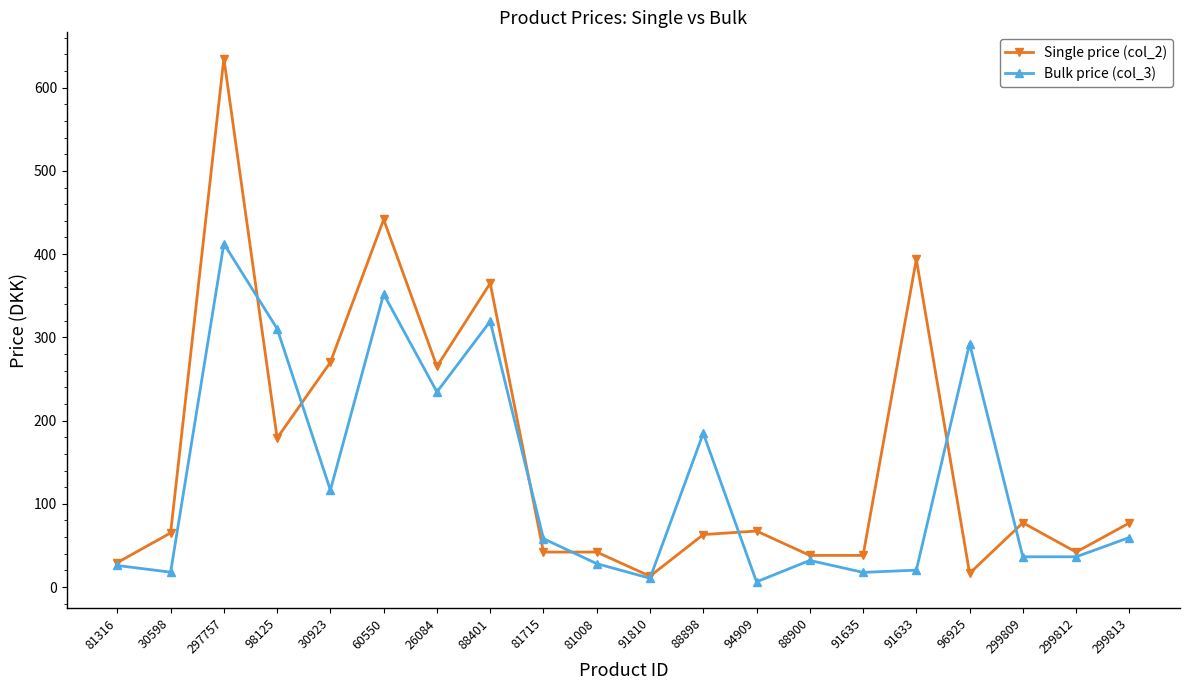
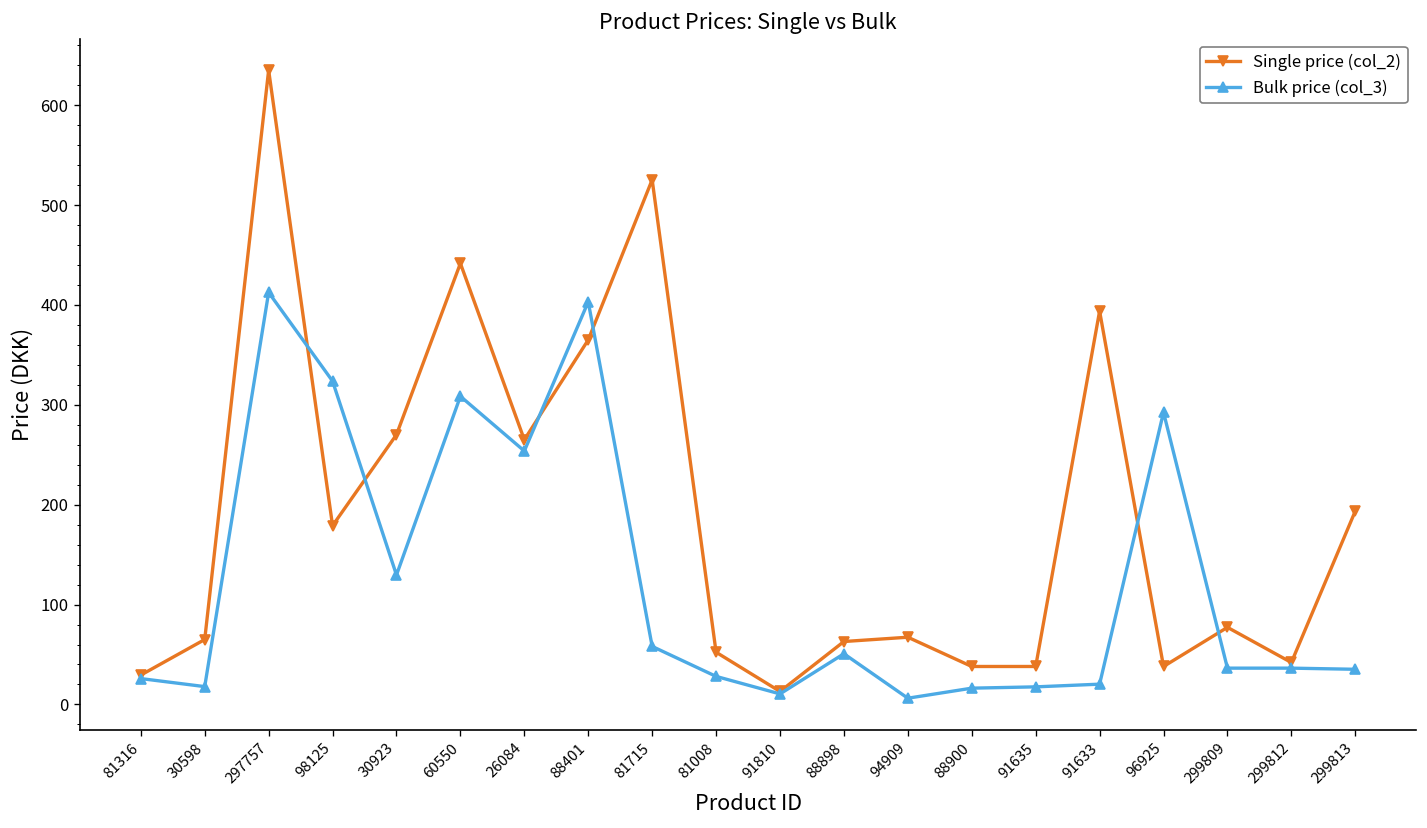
Bulk price (col_3), 98125: 310 -> 320
Bulk price (col_3), 30923: 120 -> 130
Bulk price (col_3), 60550: 350 -> 310
Bulk price (col_3), 26084: 230 -> 250
Bulk price (col_3), 88401: 320 -> 400
Single price (col_2), 81715: 40 -> 530
Single price (col_2), 81008: 40 -> 50
Bulk price (col_3), 88898: 180 -> 50
Bulk price (col_3), 88900: 30 -> 20
Single price (col_2), 96925: 20 -> 40
Single price (col_2), 299813: 80 -> 190
Bulk price (col_3), 299813: 60 -> 40
